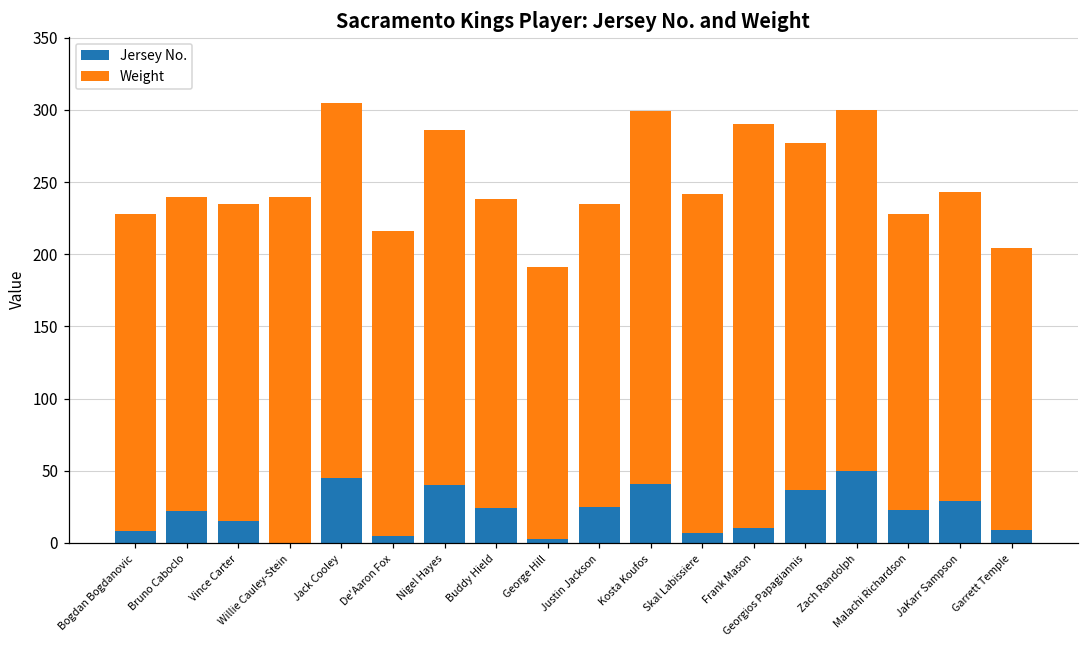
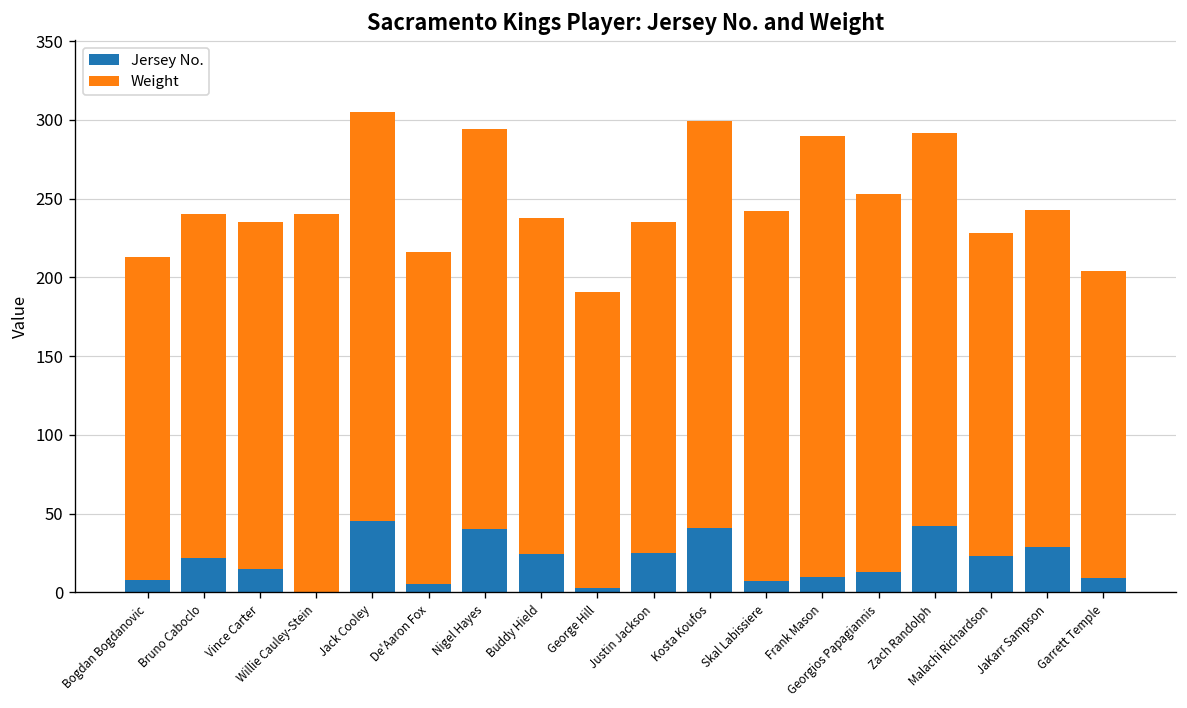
Weight, Bogdan Bogdanovic: 220 -> 205
Weight, Nigel Hayes: 246 -> 254
Jersey No., Georgios Papagiannis: 37 -> 13
Jersey No., Zach Randolph: 50 -> 42
